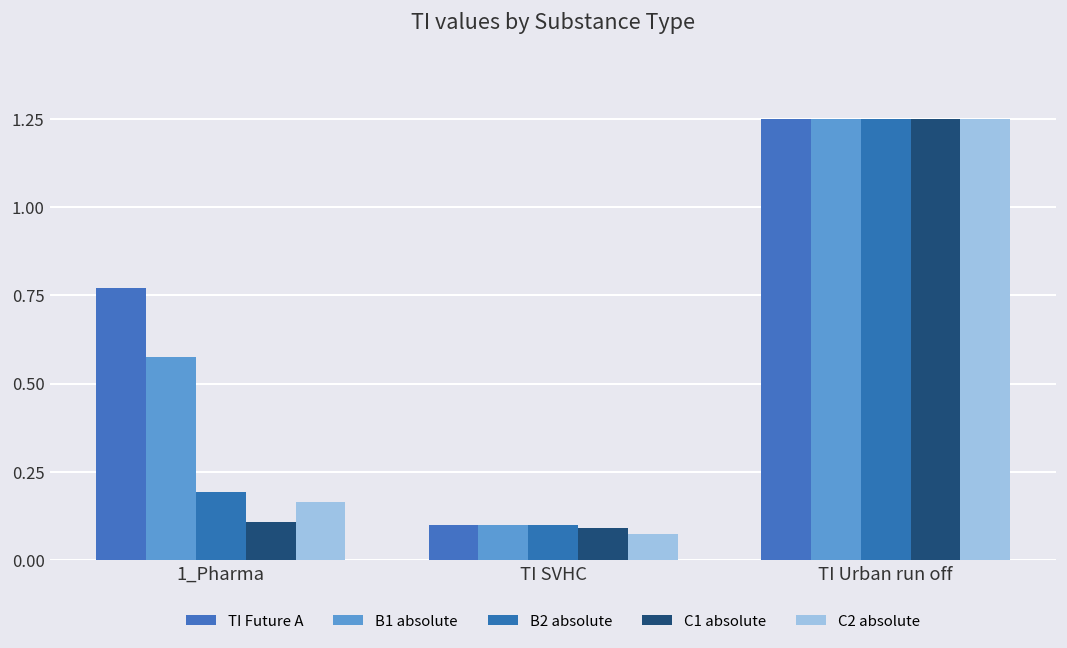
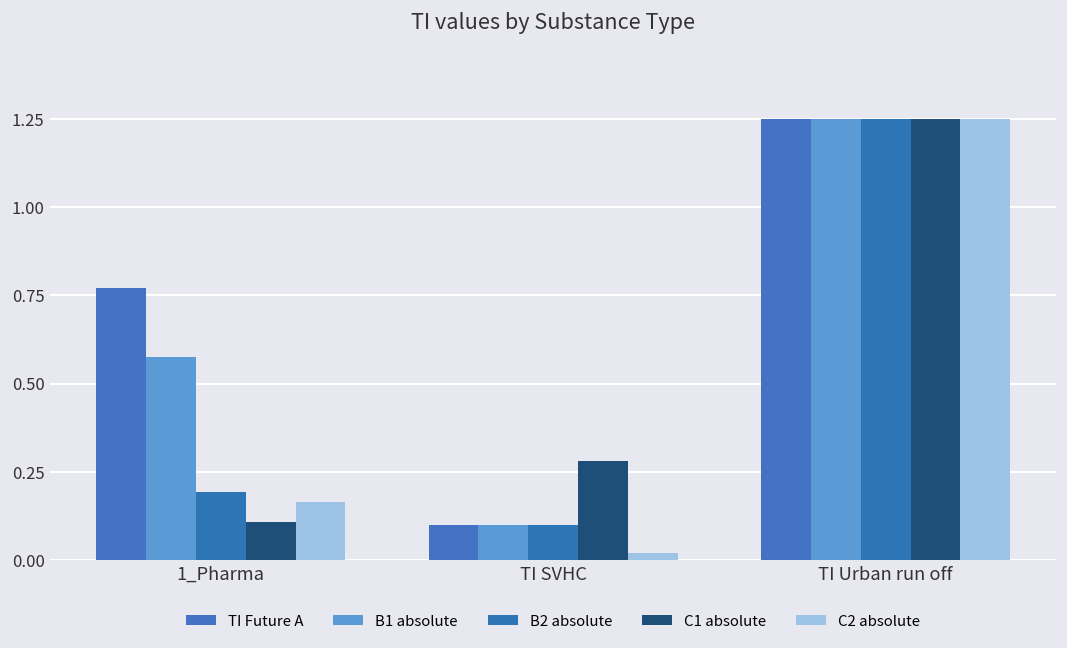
C1 absolute, TI SVHC: 0.09 -> 0.28
C2 absolute, TI SVHC: 0.08 -> 0.02
